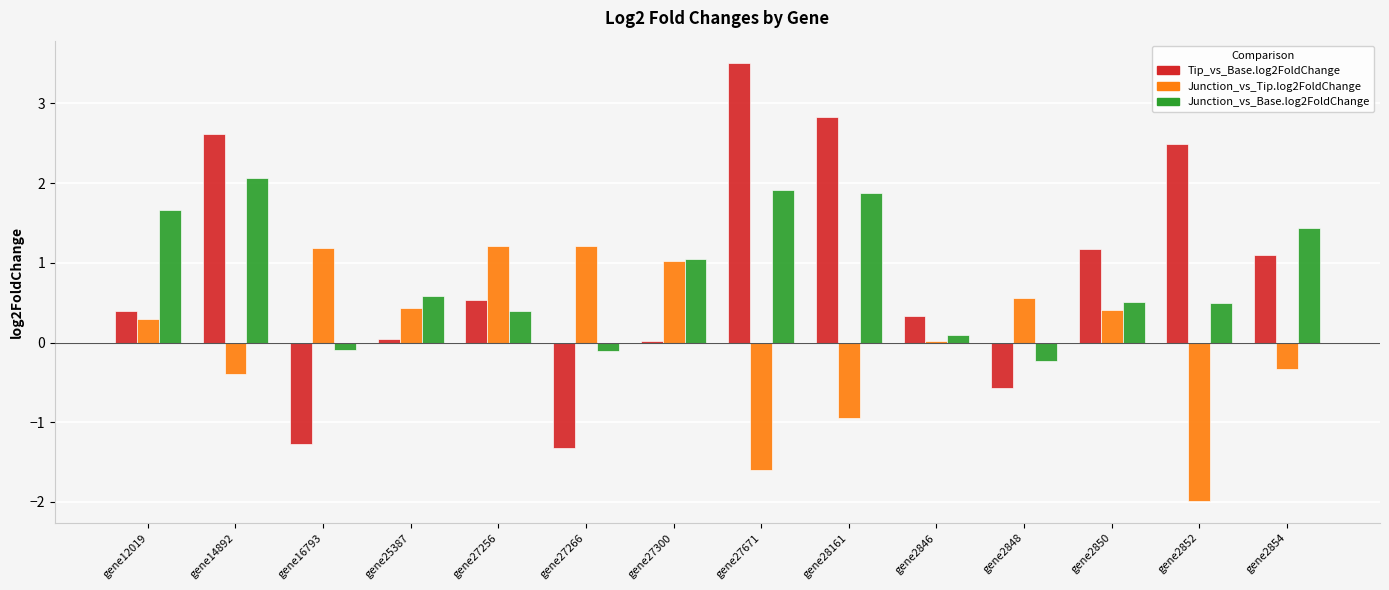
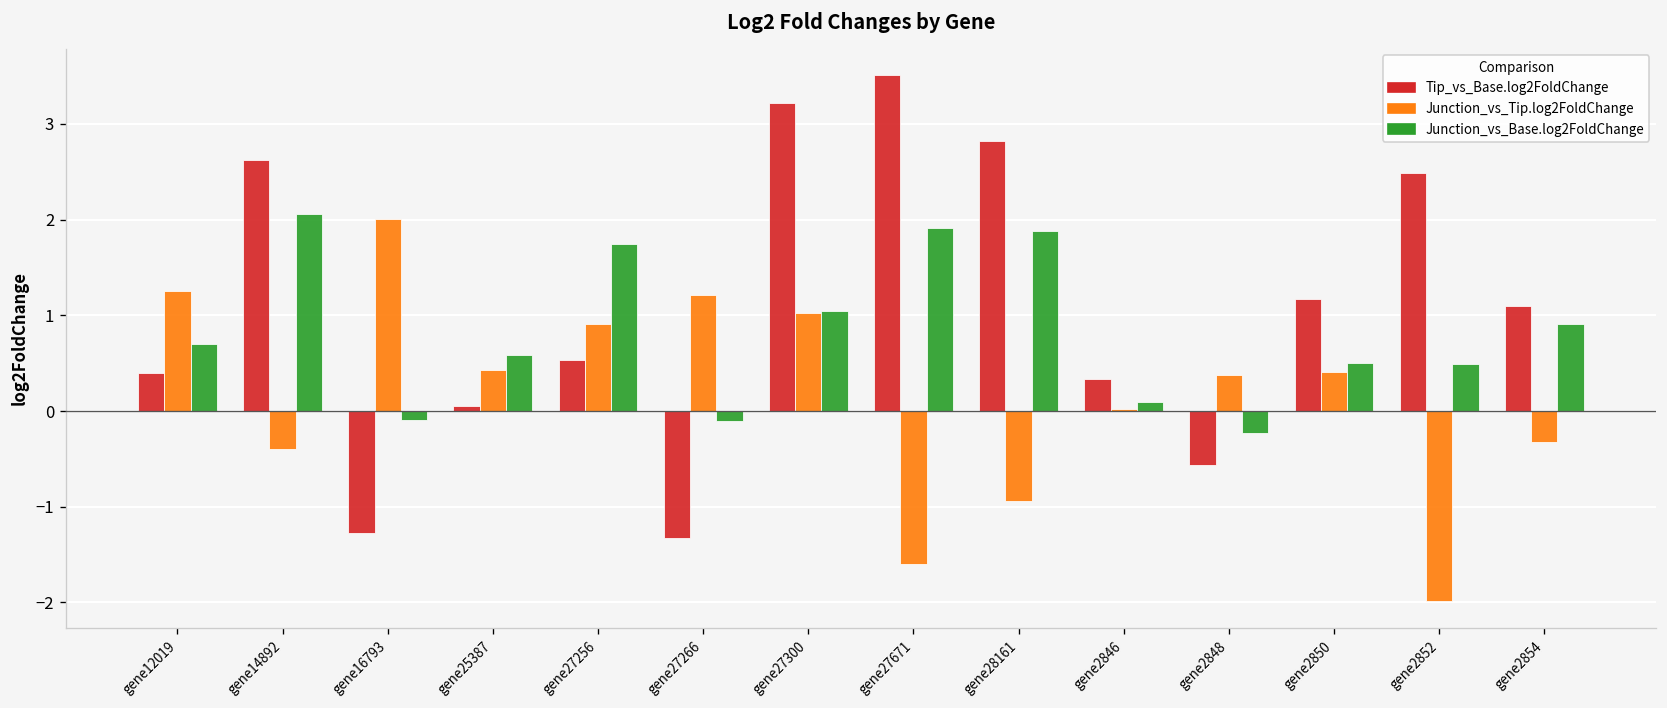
Junction_vs_Tip.log2FoldChange, gene12019: 0.3 -> 1.3
Junction_vs_Base.log2FoldChange, gene12019: 1.7 -> 0.7
Junction_vs_Tip.log2FoldChange, gene16793: 1.2 -> 2.0
Junction_vs_Tip.log2FoldChange, gene27256: 1.2 -> 0.9
Junction_vs_Base.log2FoldChange, gene27256: 0.4 -> 1.7
Tip_vs_Base.log2FoldChange, gene27300: 0.0 -> 3.2
Junction_vs_Tip.log2FoldChange, gene2848: 0.6 -> 0.4
Junction_vs_Base.log2FoldChange, gene2854: 1.4 -> 0.9
